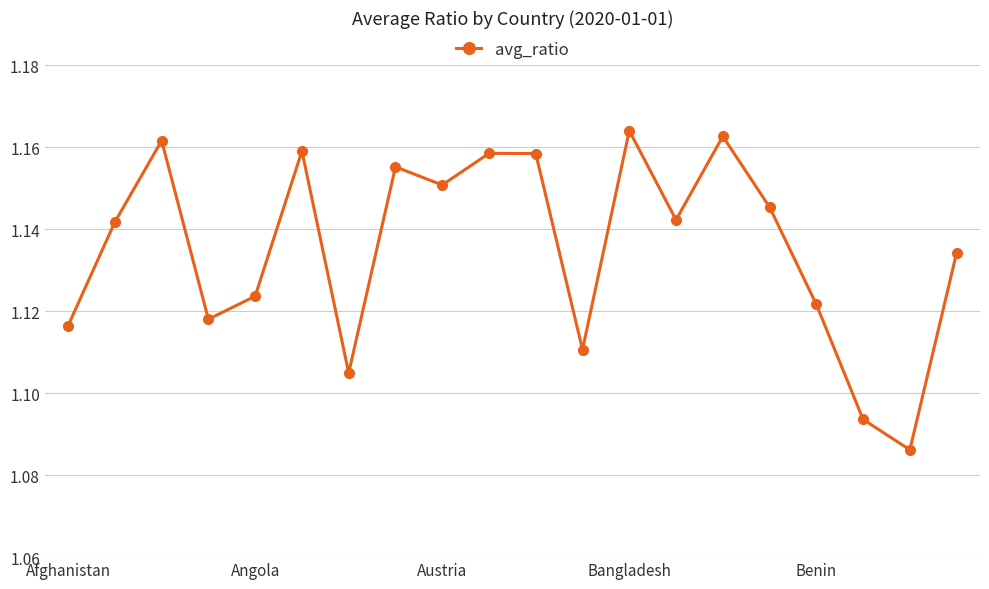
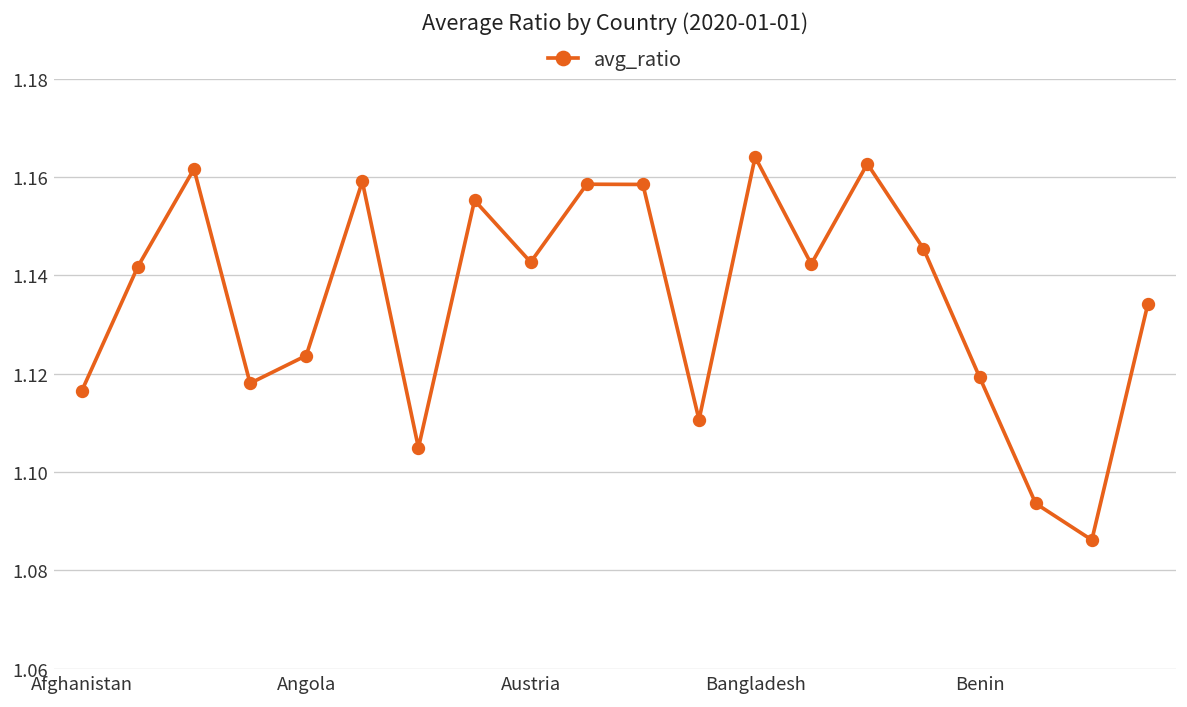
Austria: 1.151 -> 1.143
Benin: 1.122 -> 1.119
